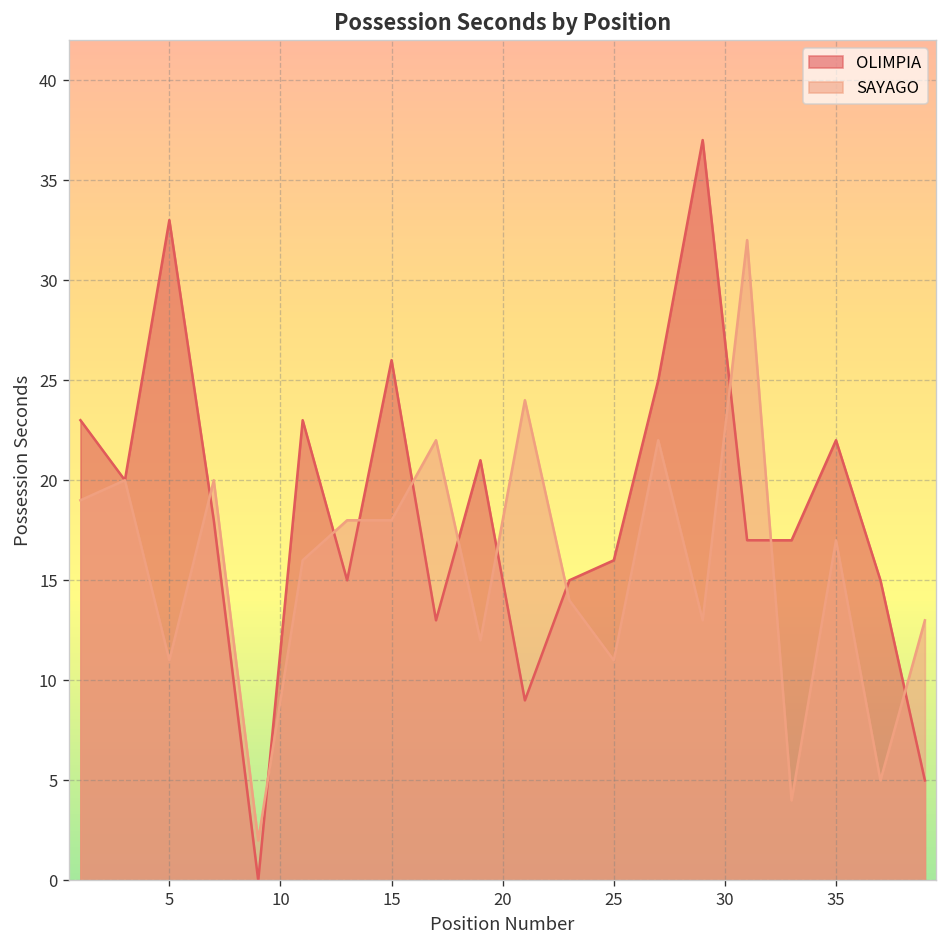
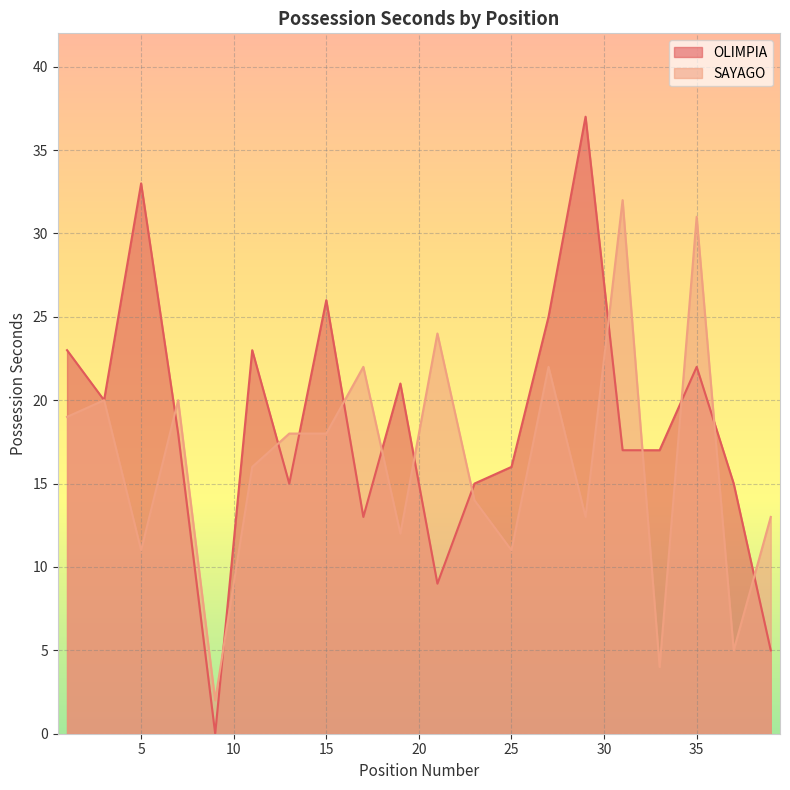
SAYAGO, 35: 17 -> 31
